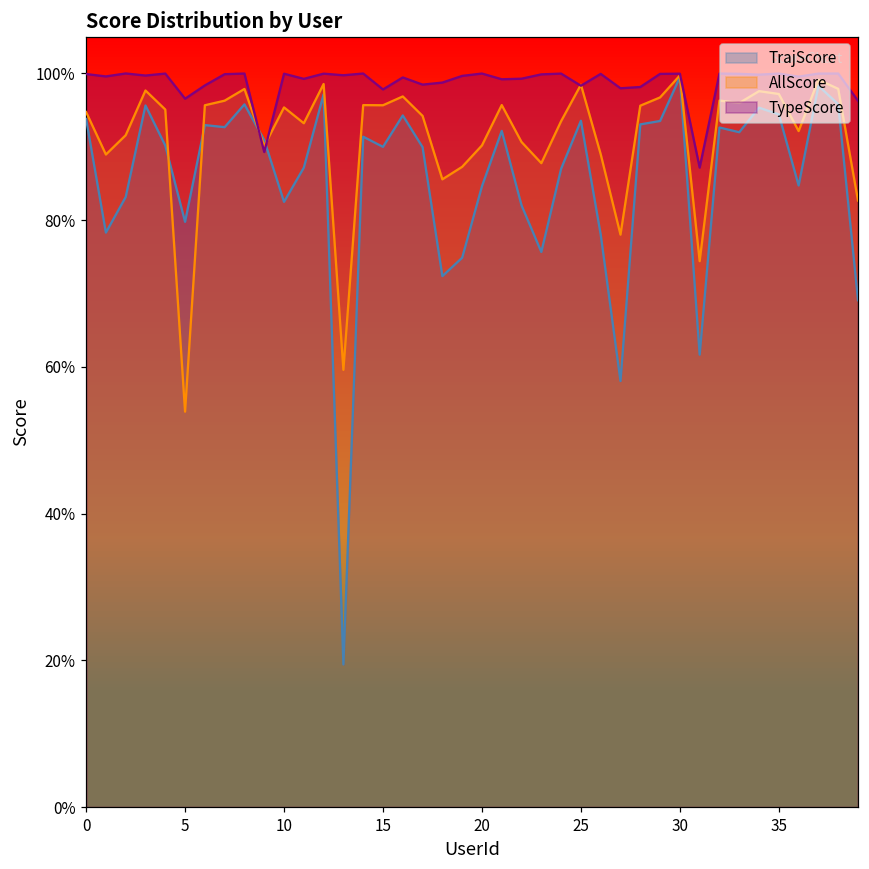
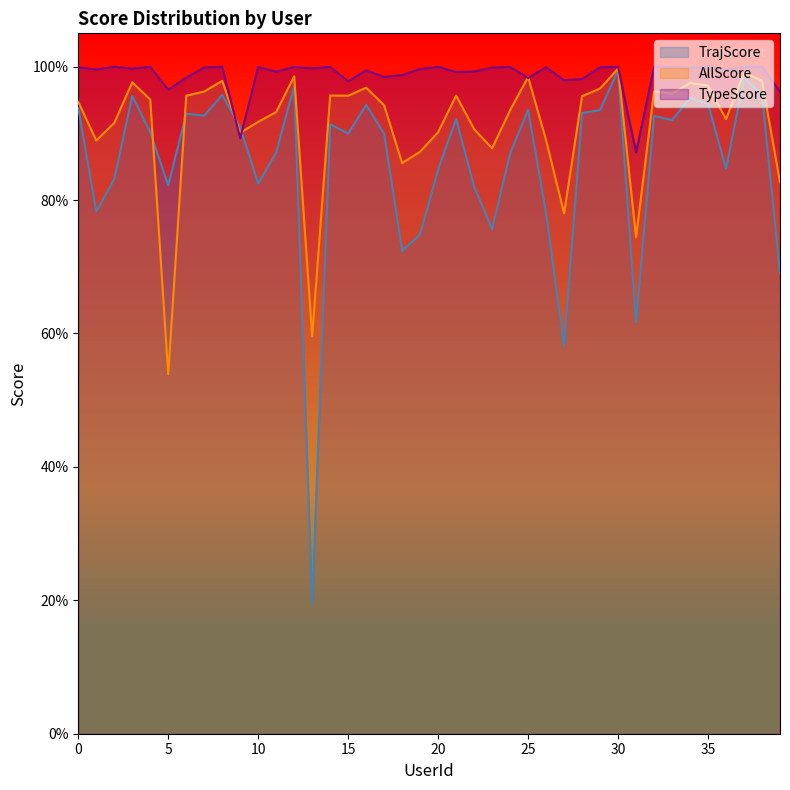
TrajScore, 5: 80% -> 82%
AllScore, 10: 95% -> 92%
